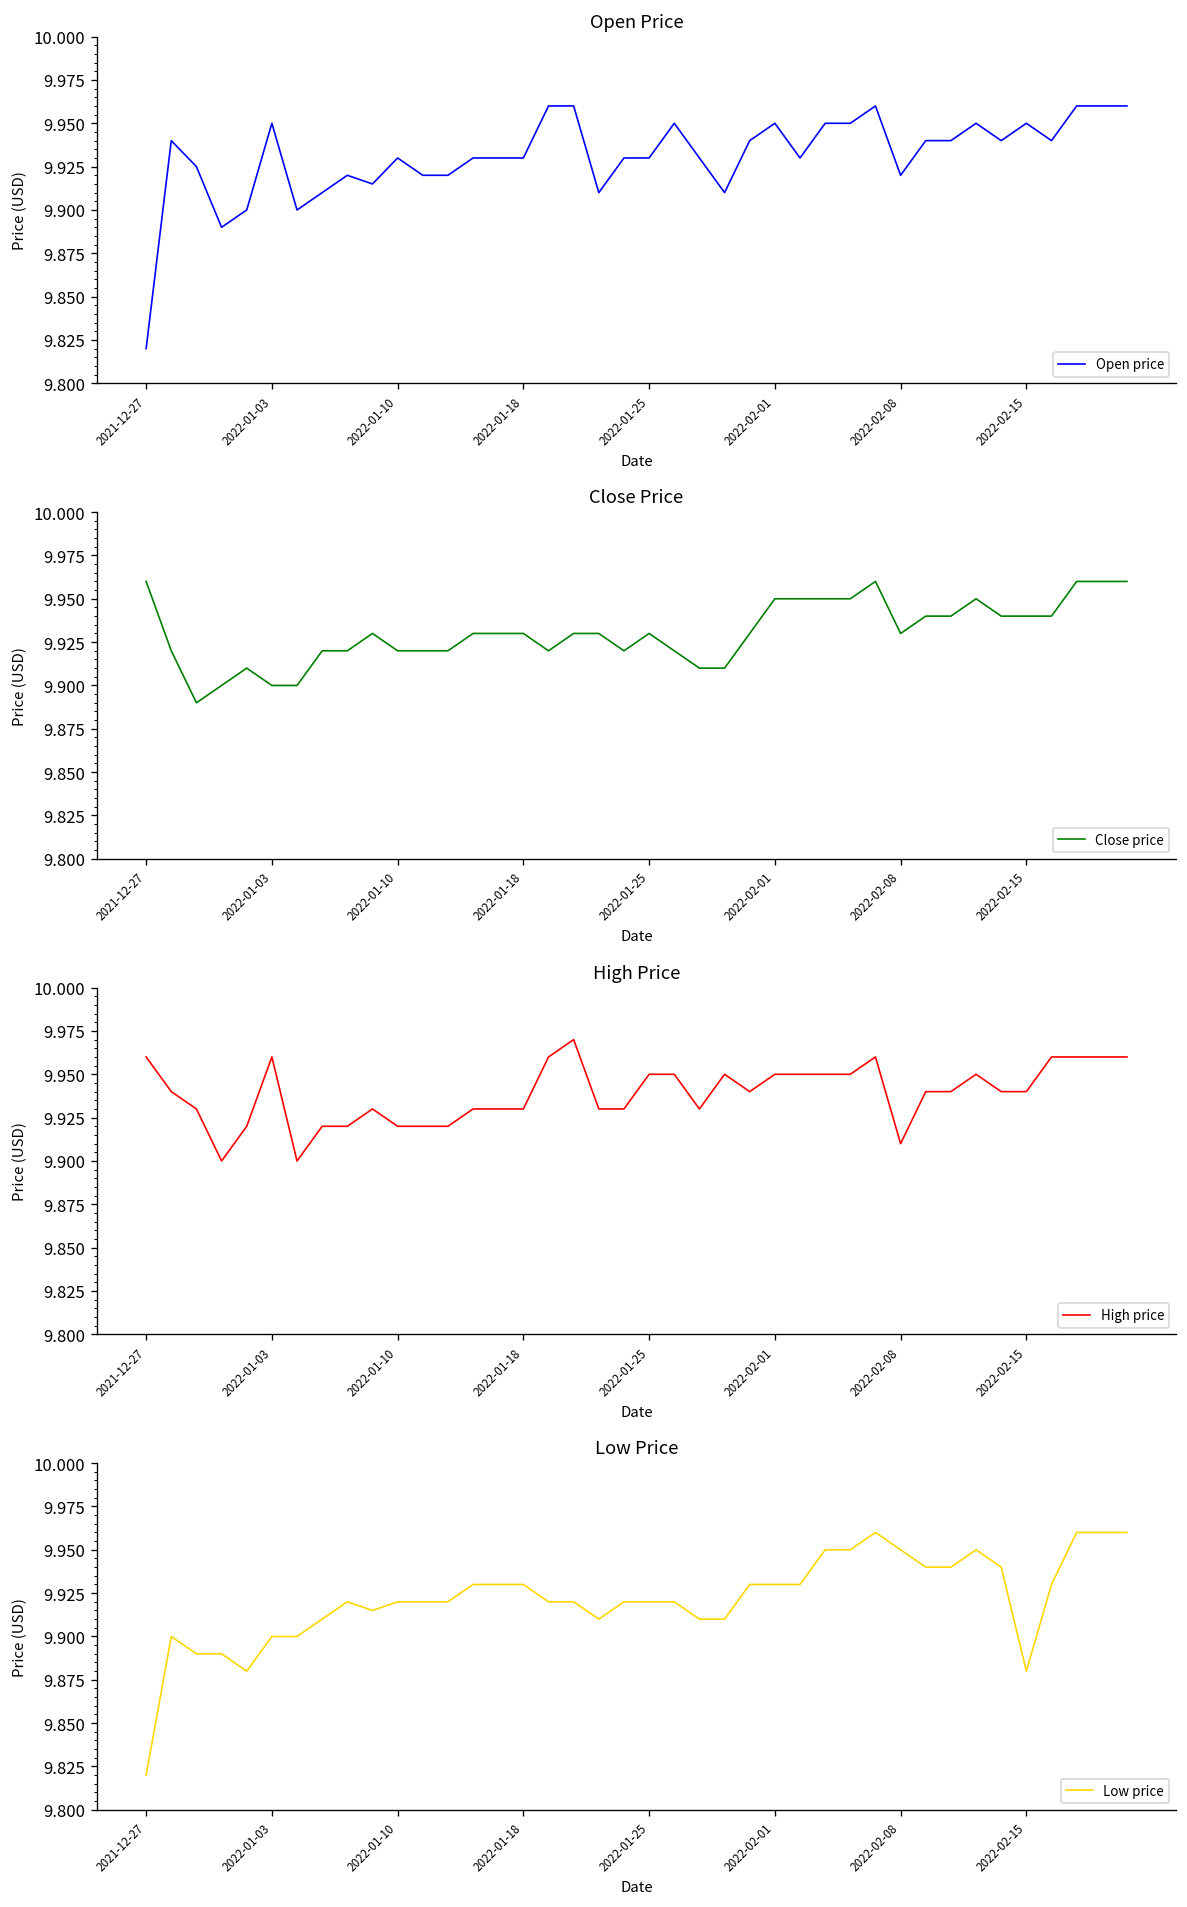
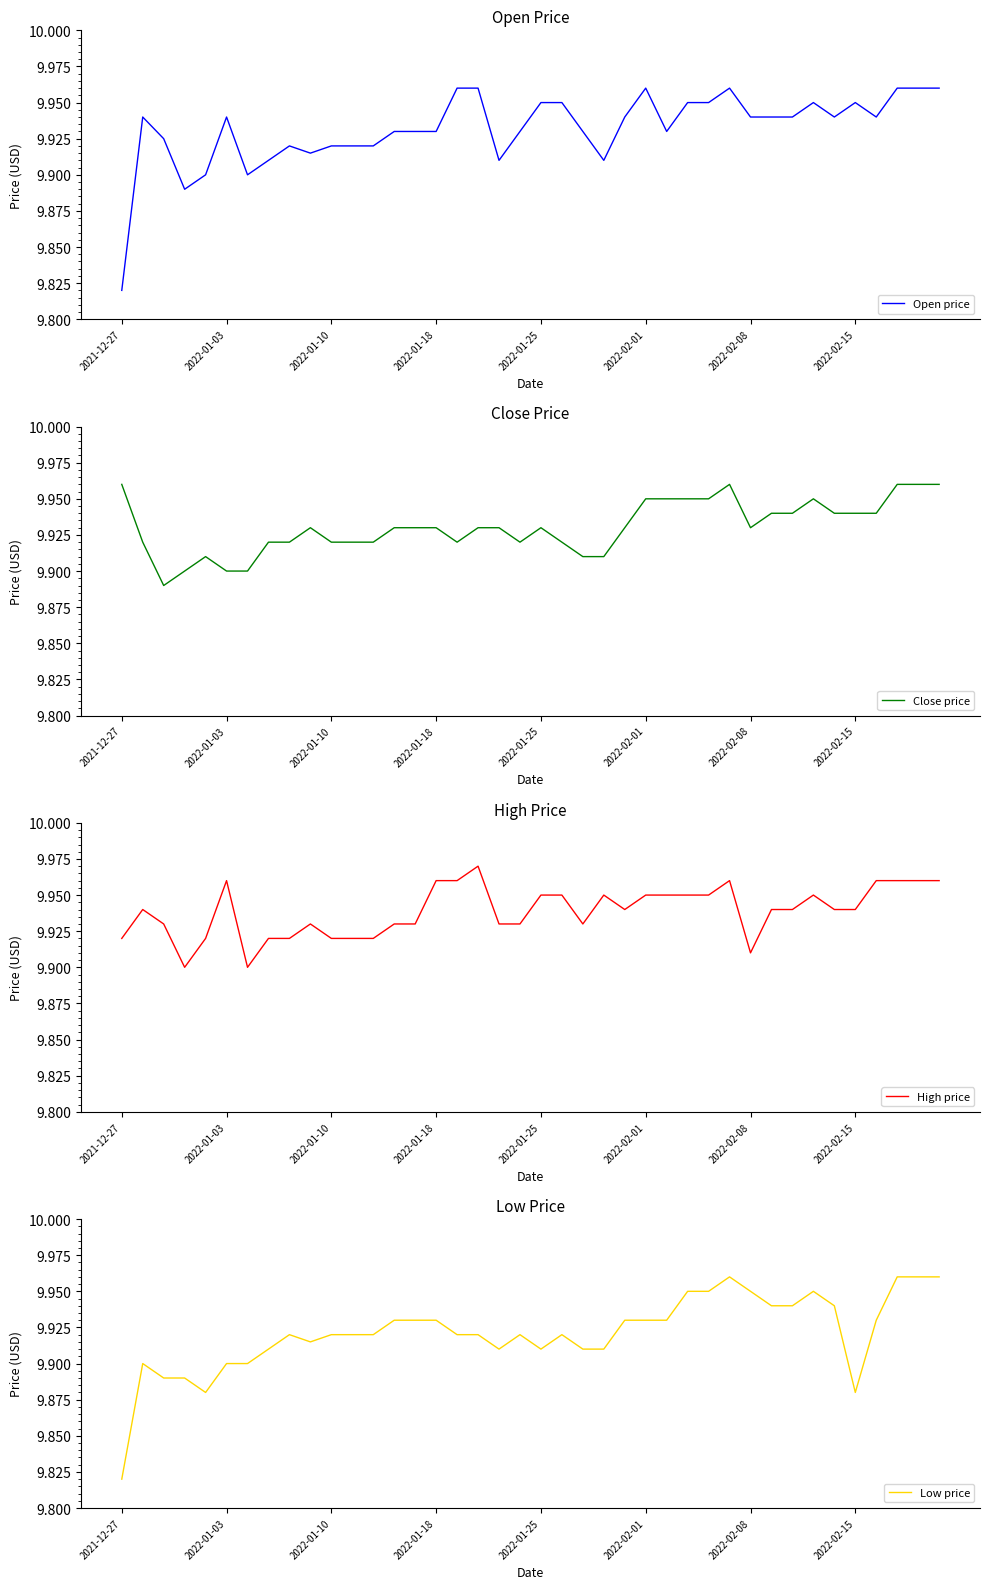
Open Price, 2022-01-03: 9.95 -> 9.94
Open Price, 2022-01-10: 9.93 -> 9.92
Open Price, 2022-01-25: 9.93 -> 9.95
Open Price, 2022-02-01: 9.95 -> 9.96
Open Price, 2022-02-08: 9.92 -> 9.94
High Price, 2021-12-27: 9.96 -> 9.92
High Price, 2022-01-18: 9.93 -> 9.96
Low Price, 2022-01-25: 9.92 -> 9.91
